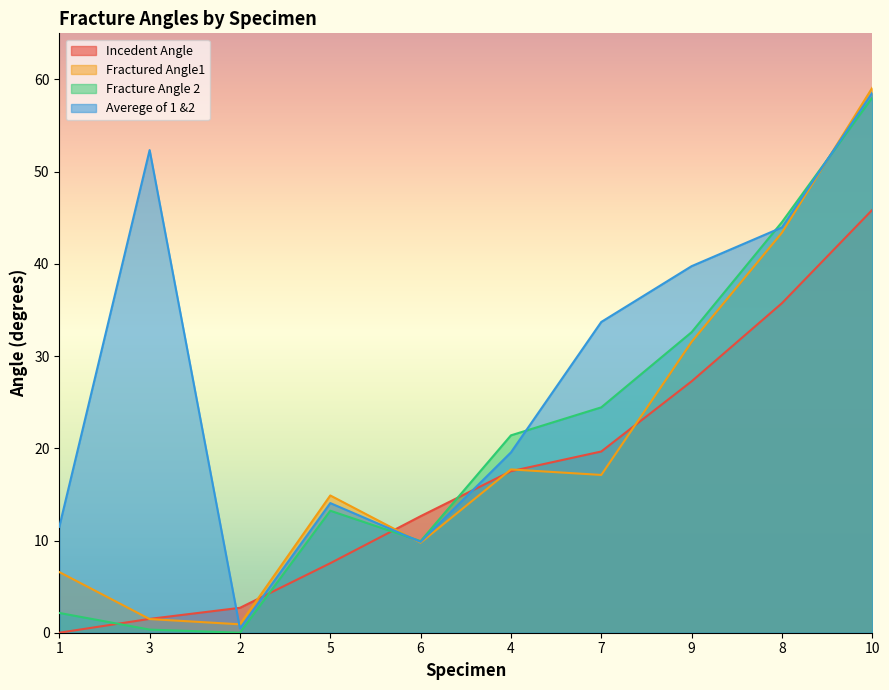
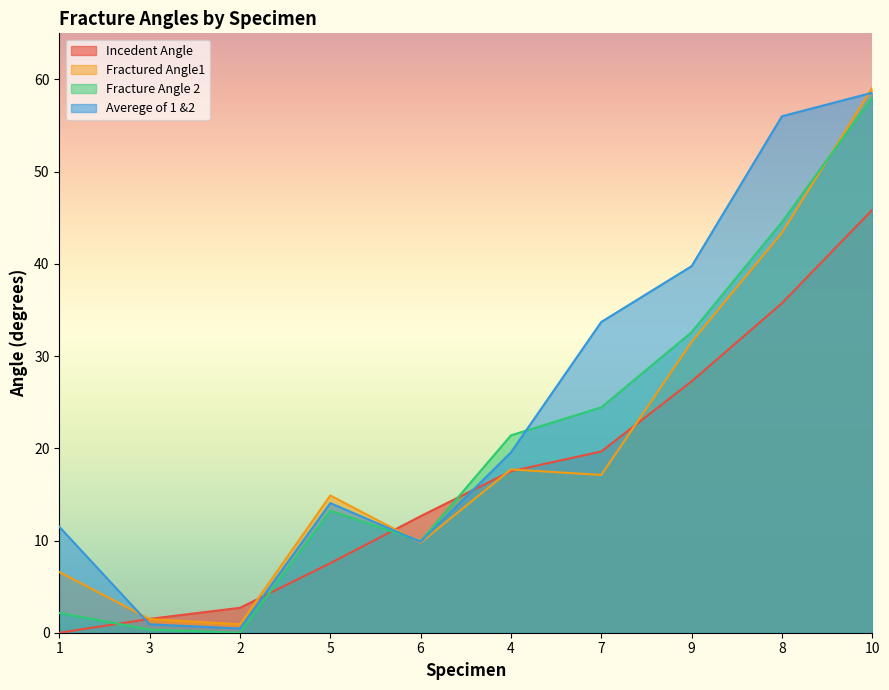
Averege of 1 &2, 3: 52 -> 1
Averege of 1 &2, 8: 44 -> 56
